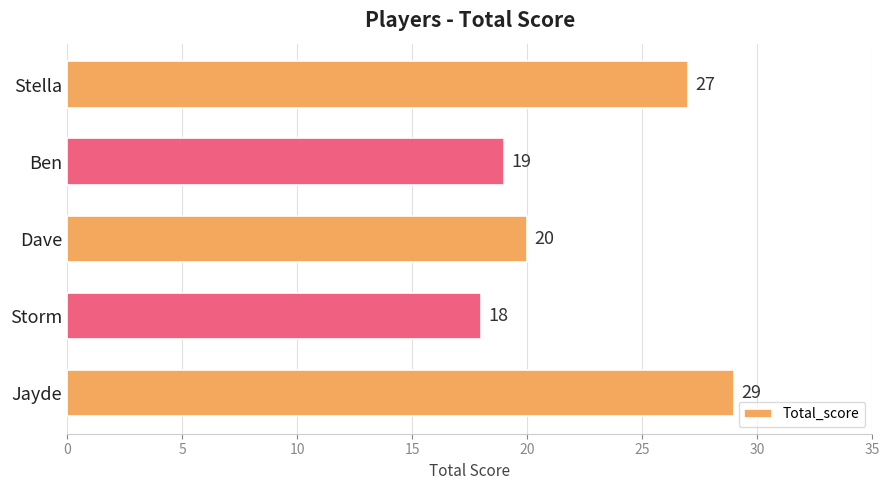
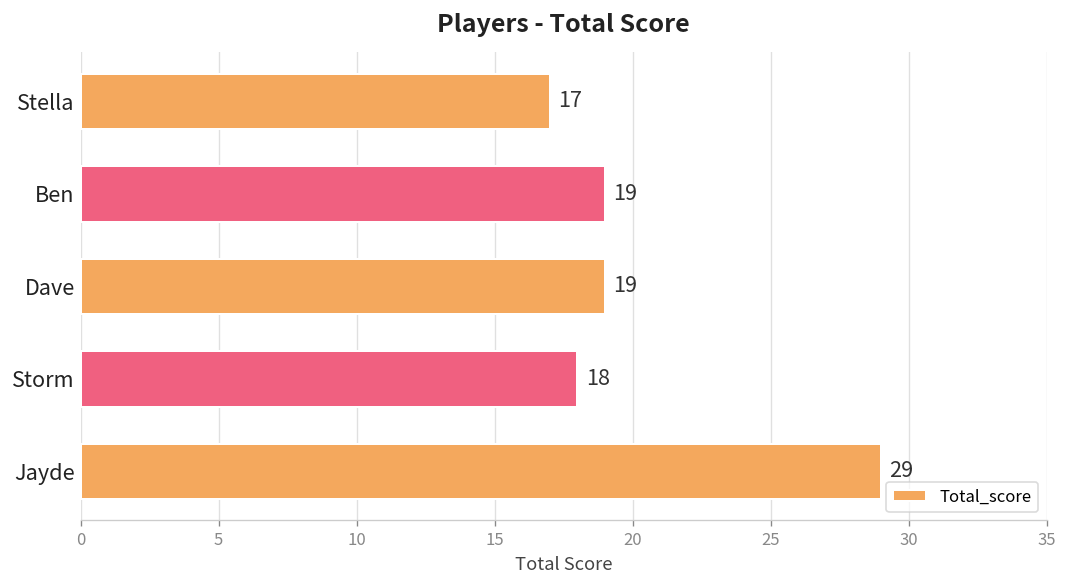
Stella: 27 -> 17
Dave: 20 -> 19
